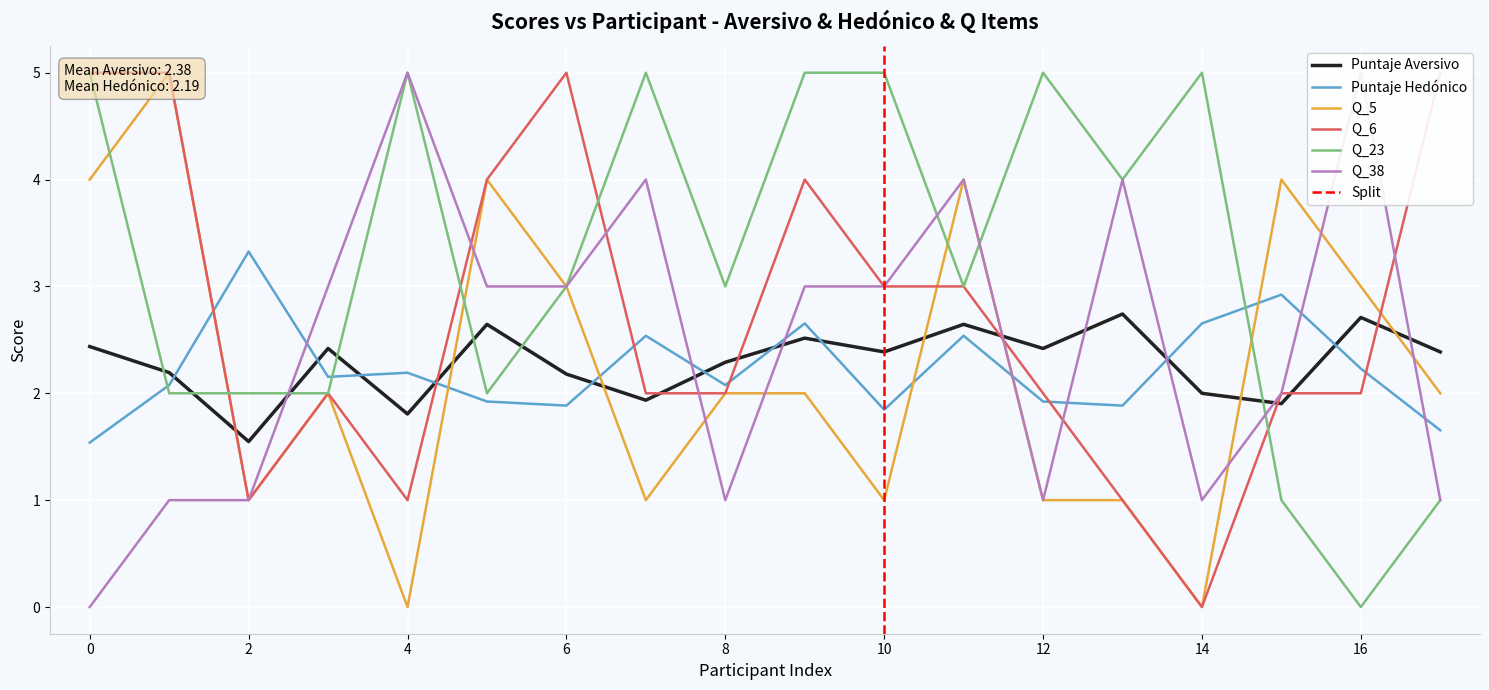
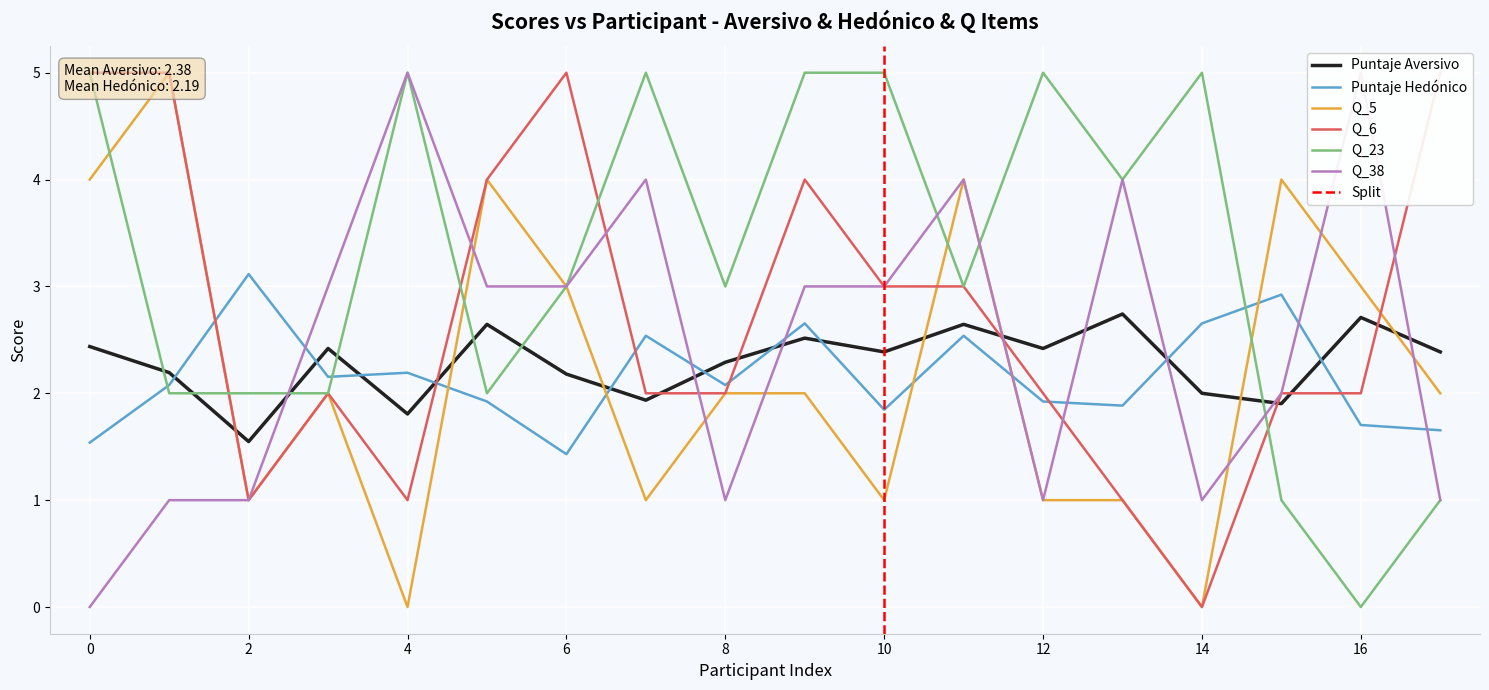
Puntaje Hedónico, 2: 3.33 -> 3.12
Puntaje Hedónico, 6: 1.88 -> 1.43
Puntaje Hedónico, 16: 2.23 -> 1.70
